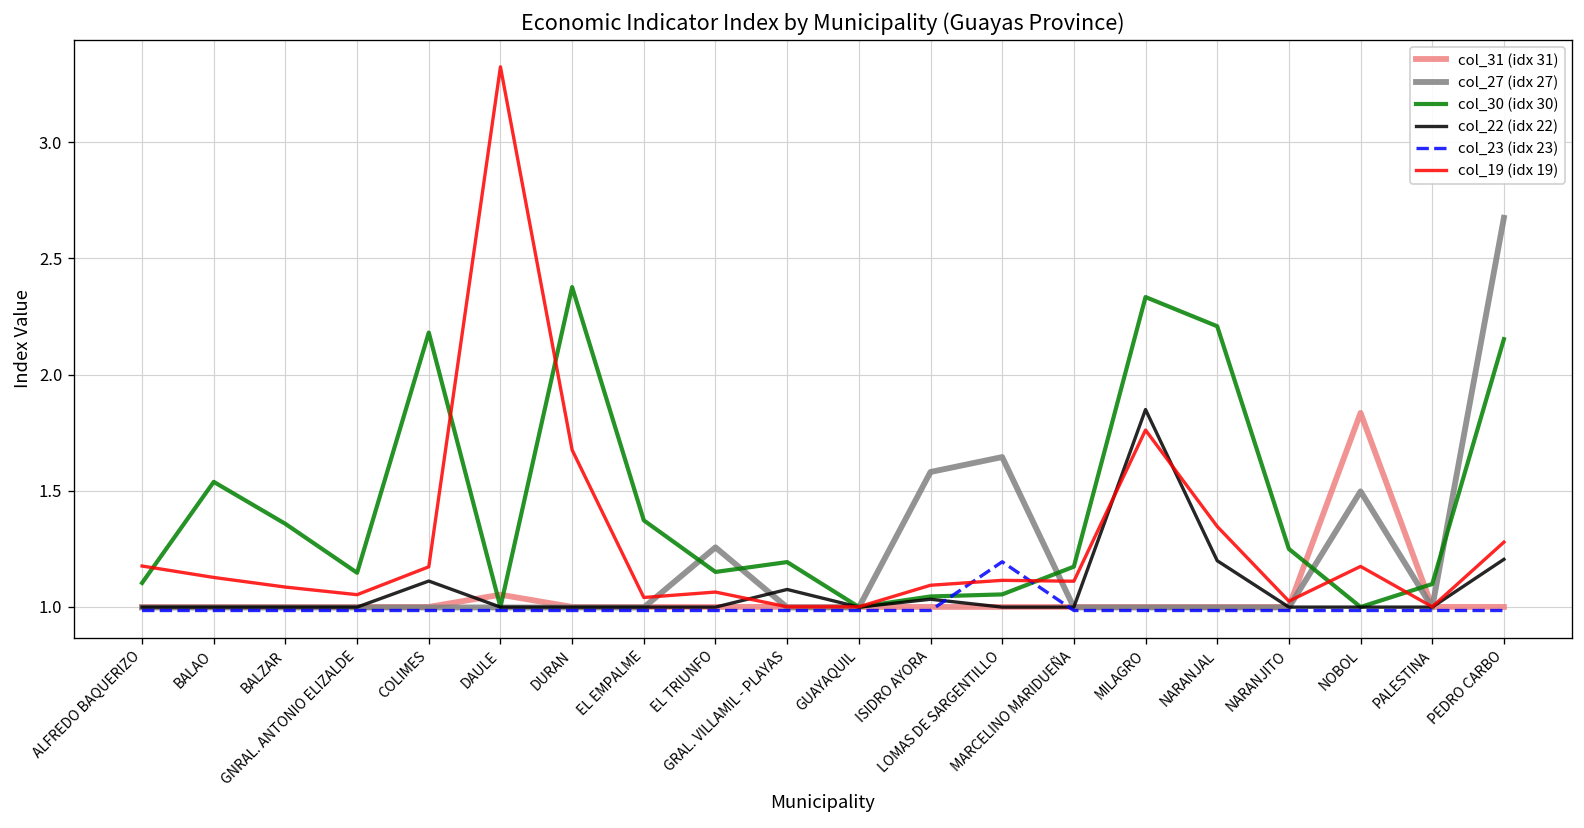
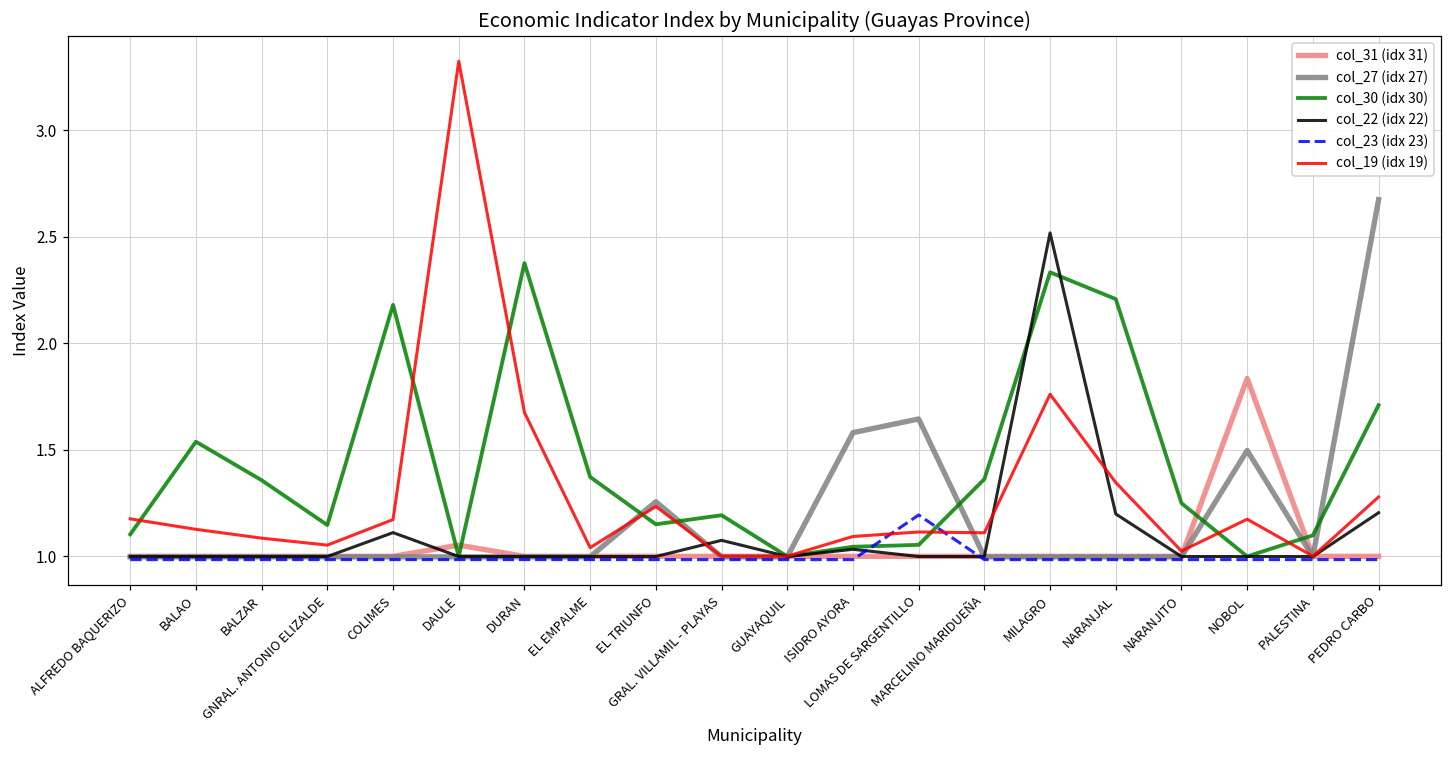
col_19 (idx 19), EL TRIUNFO: 1.06 -> 1.23
col_30 (idx 30), MARCELINO MARIDUEÑA: 1.17 -> 1.36
col_22 (idx 22), MILAGRO: 1.85 -> 2.52
col_30 (idx 30), PEDRO CARBO: 2.15 -> 1.71
